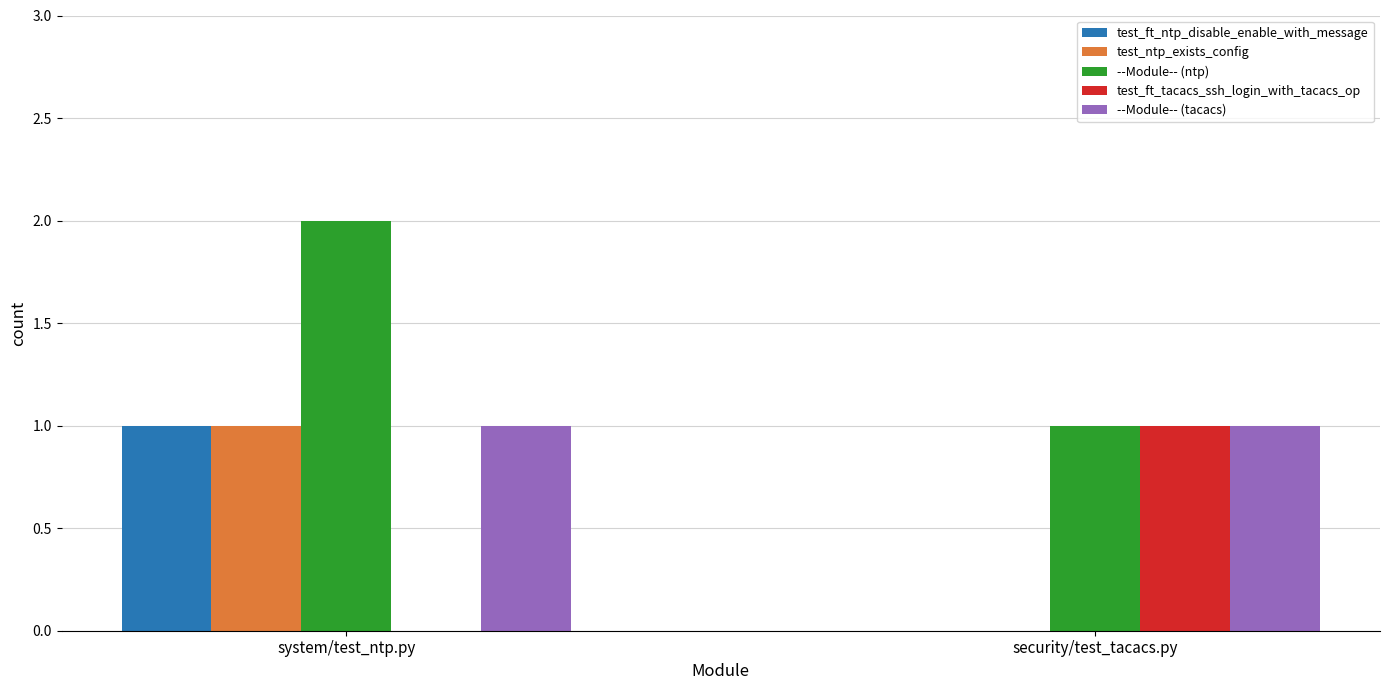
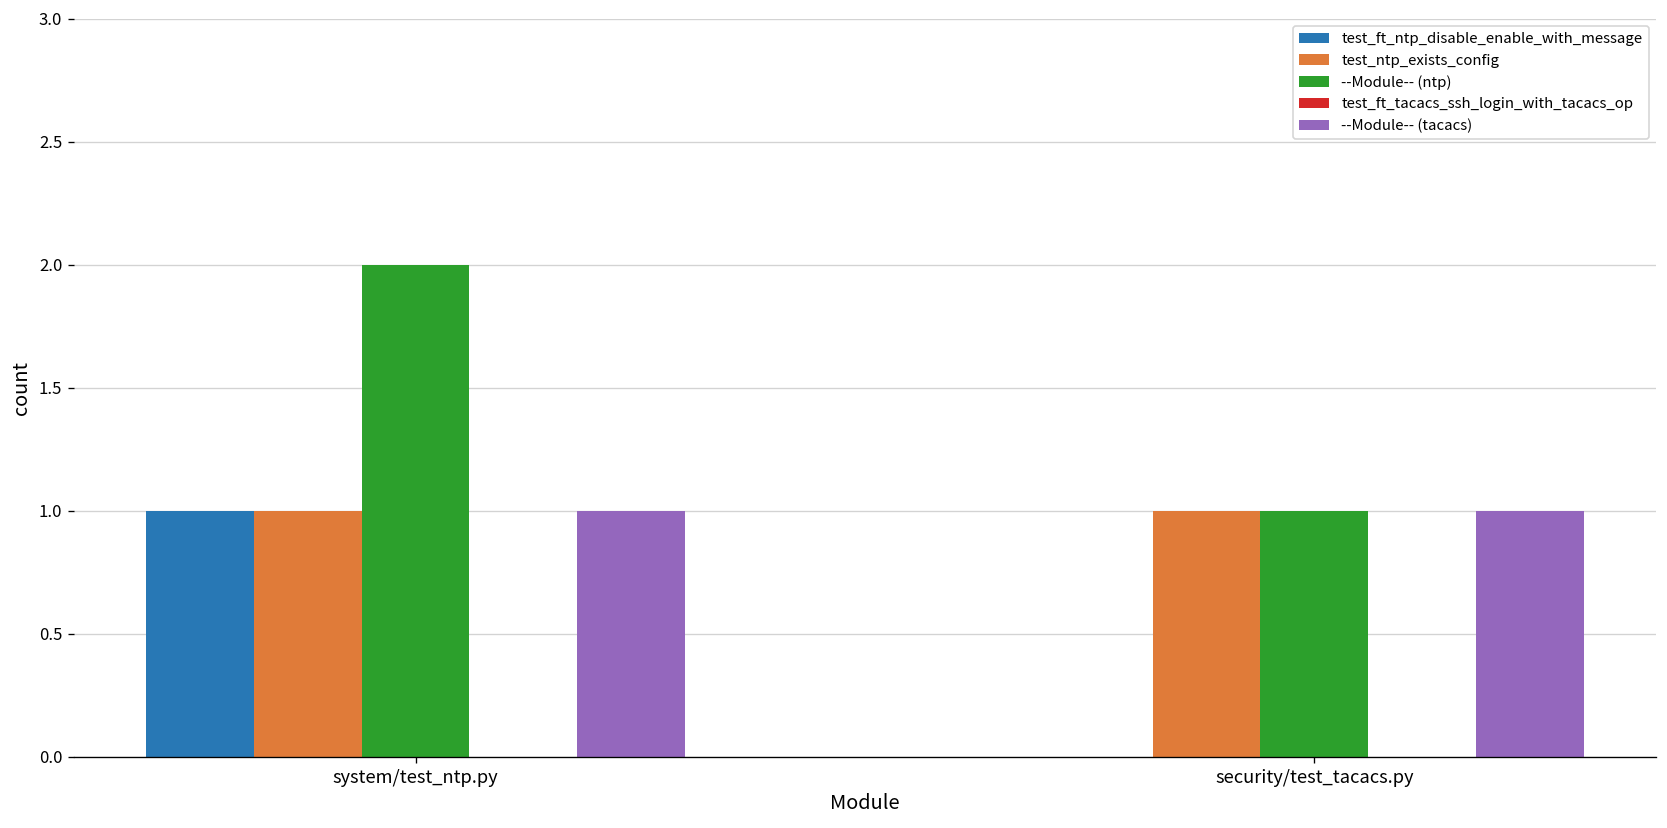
test_ntp_exists_config, security/test_tacacs.py: 0 -> 1
test_ft_tacacs_ssh_login_with_tacacs_op, security/test_tacacs.py: 1 -> 0
